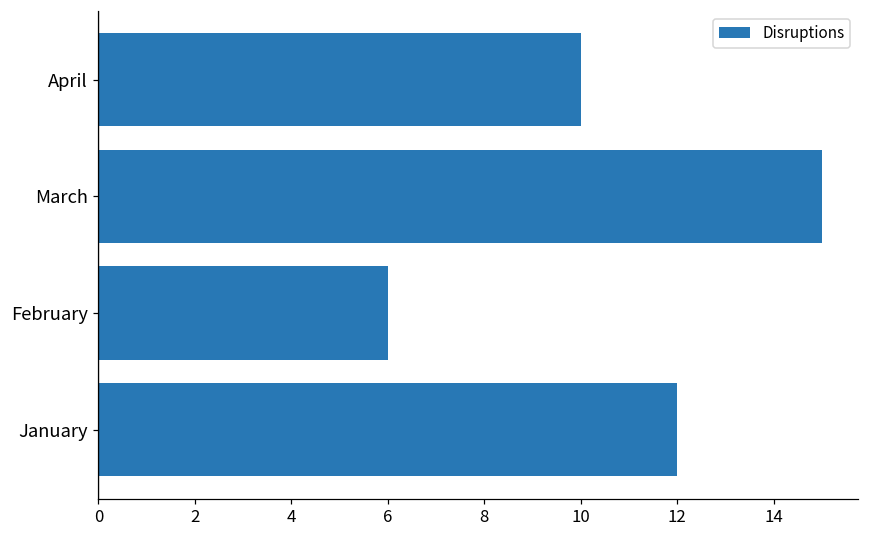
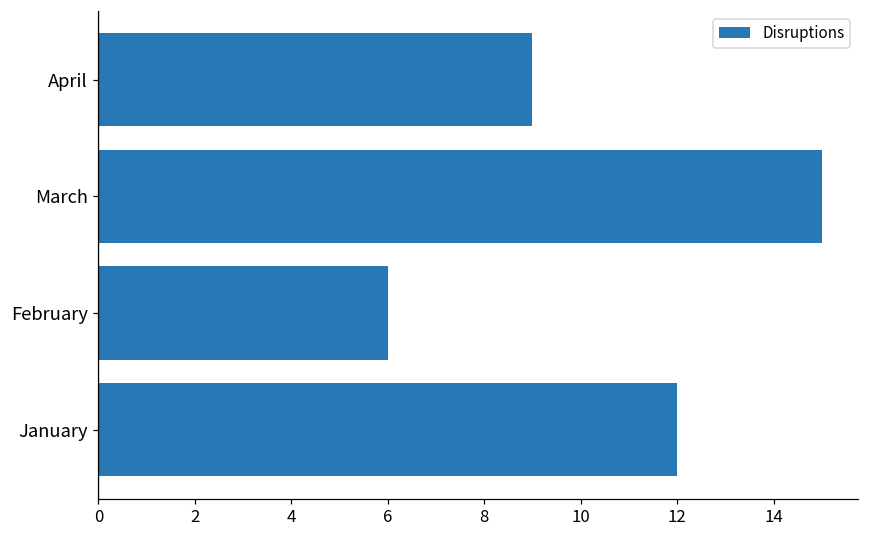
April: 10 -> 9
